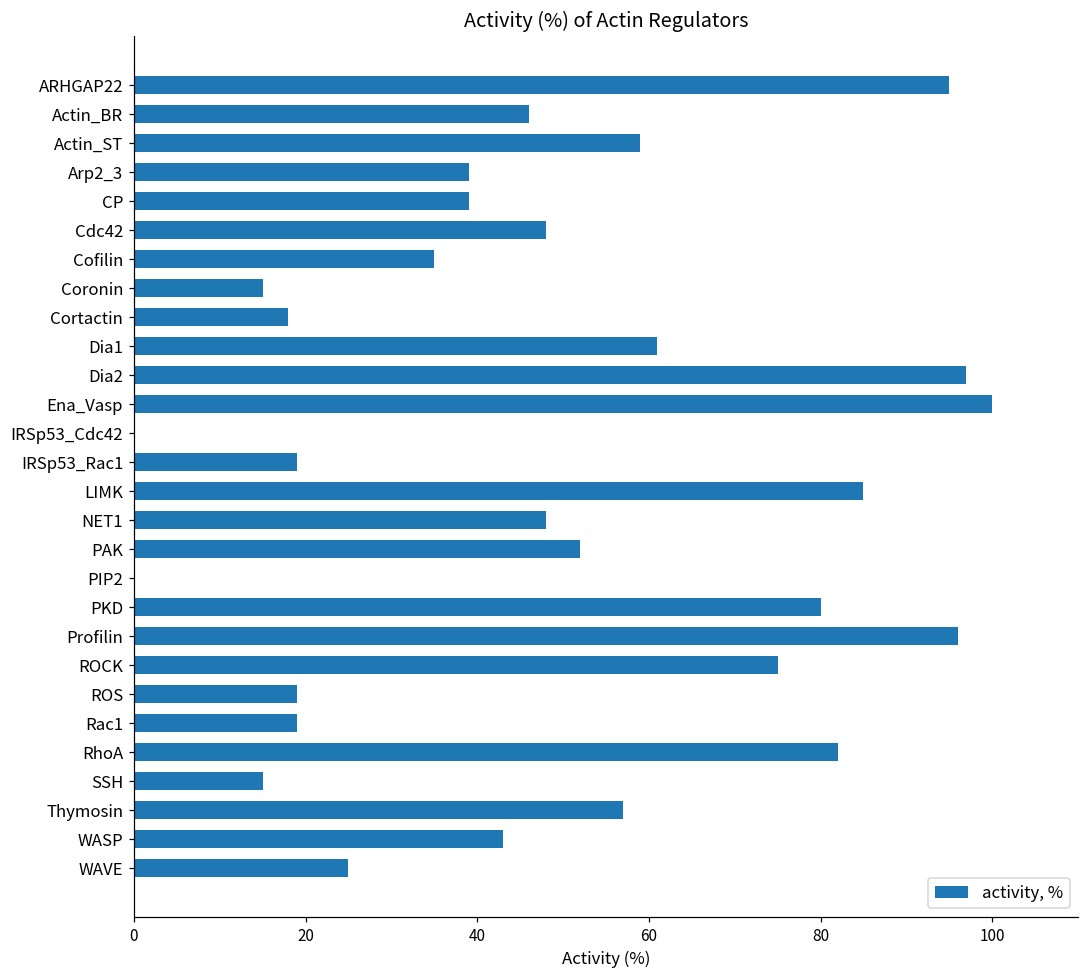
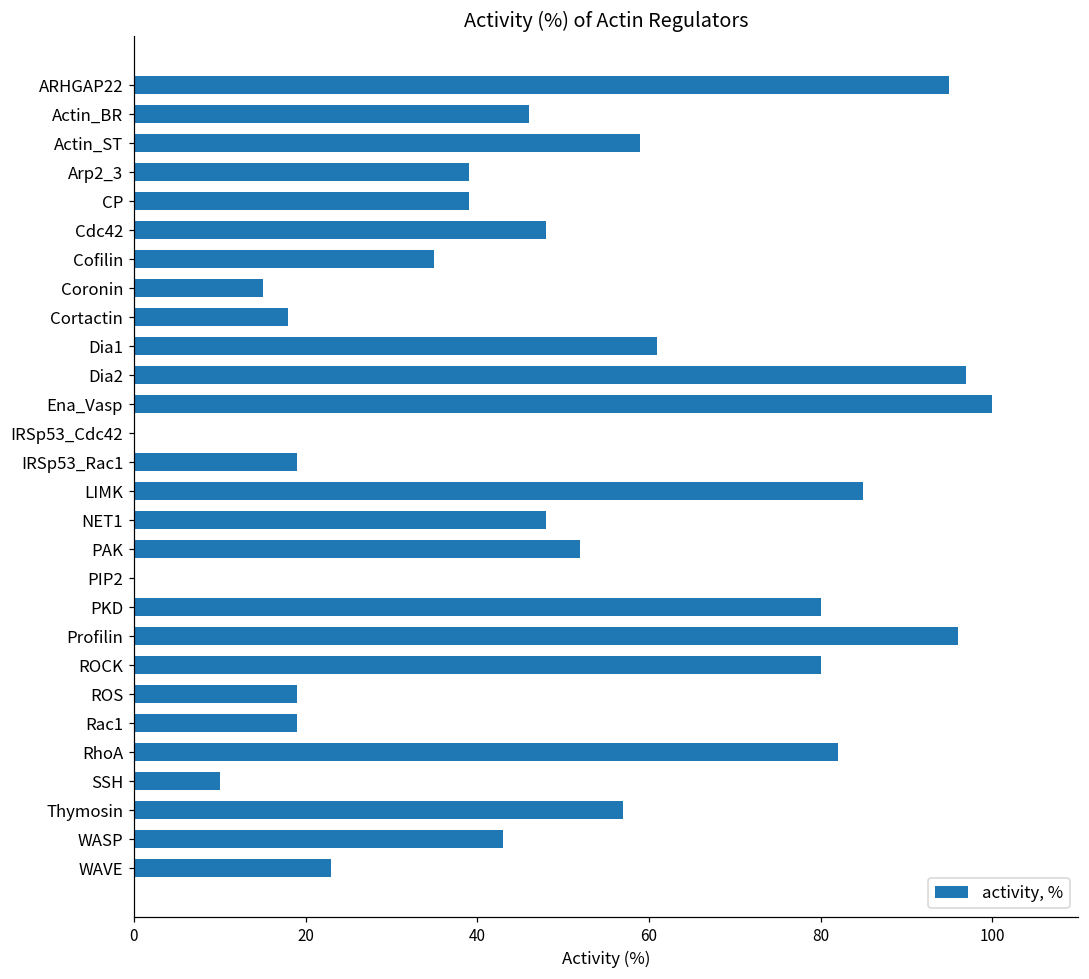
ROCK: 75 -> 80
SSH: 15 -> 10
WAVE: 25 -> 23
